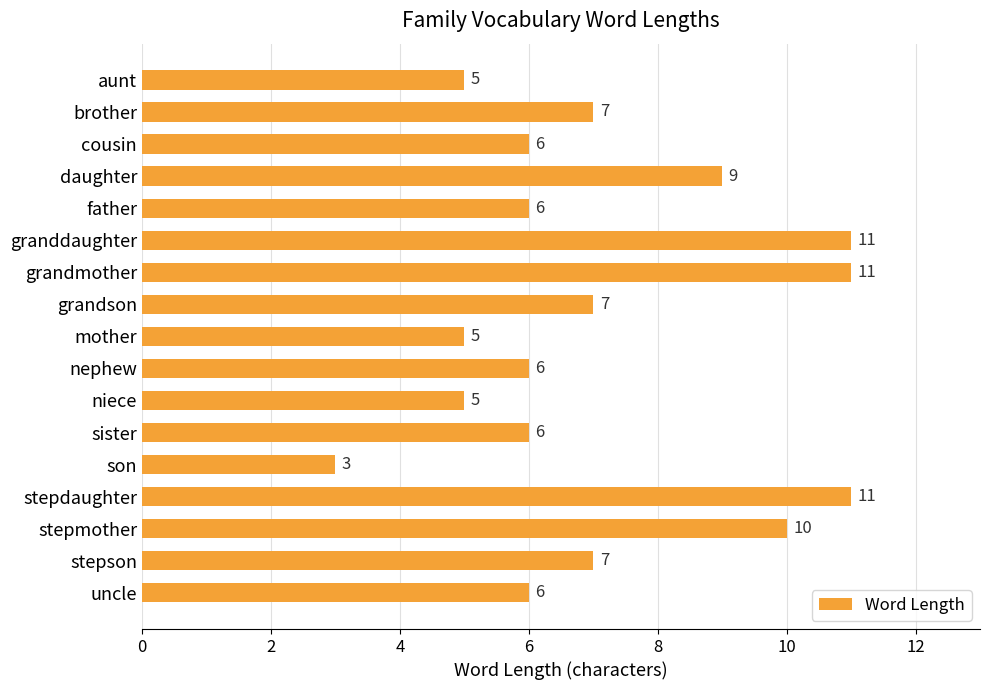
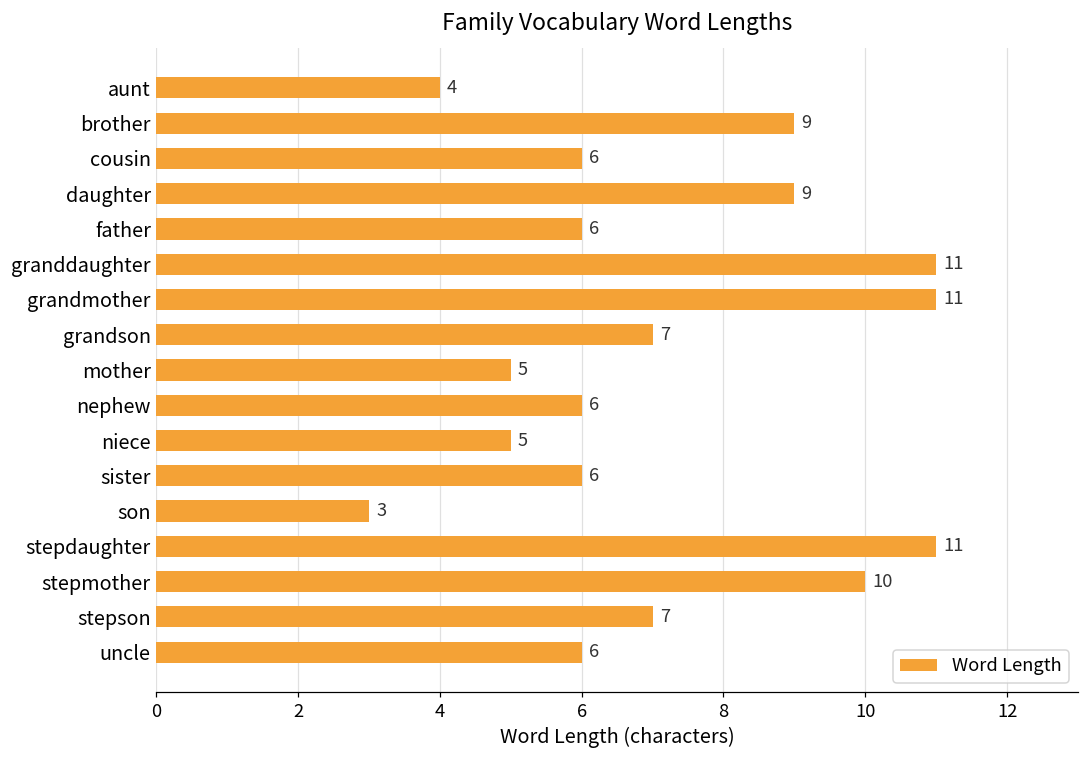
aunt: 5 -> 4
brother: 7 -> 9
